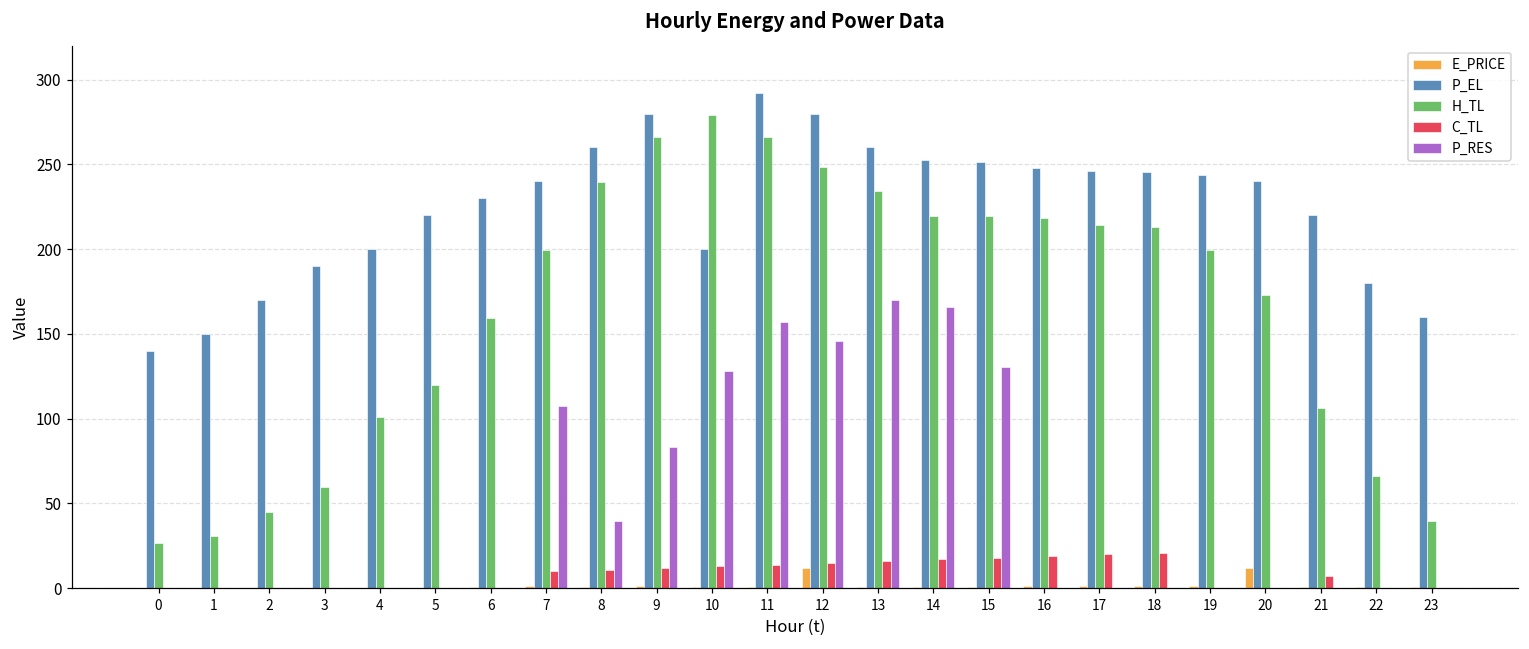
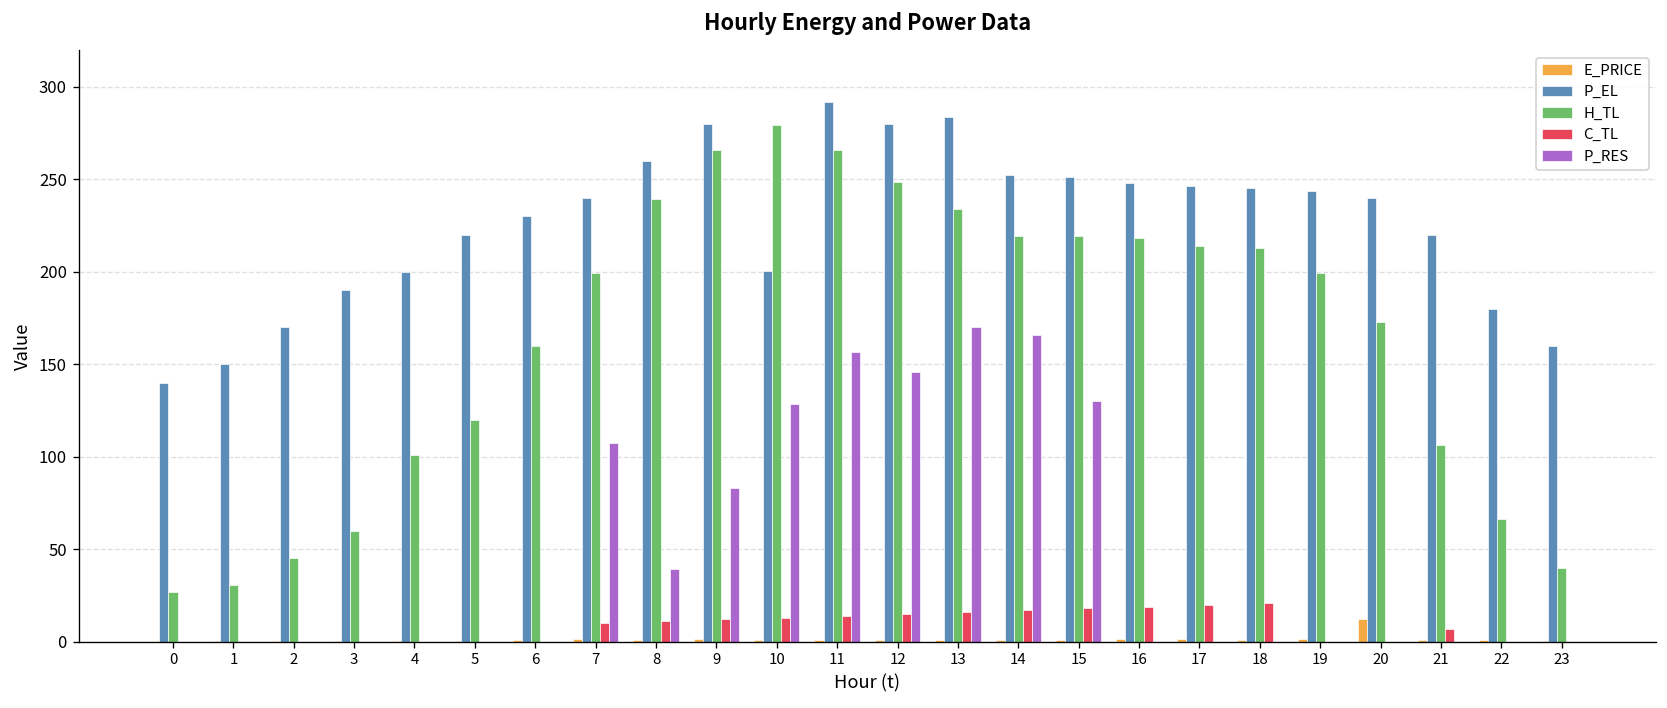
E_PRICE, 12: 12 -> 1
P_EL, 13: 260 -> 284
